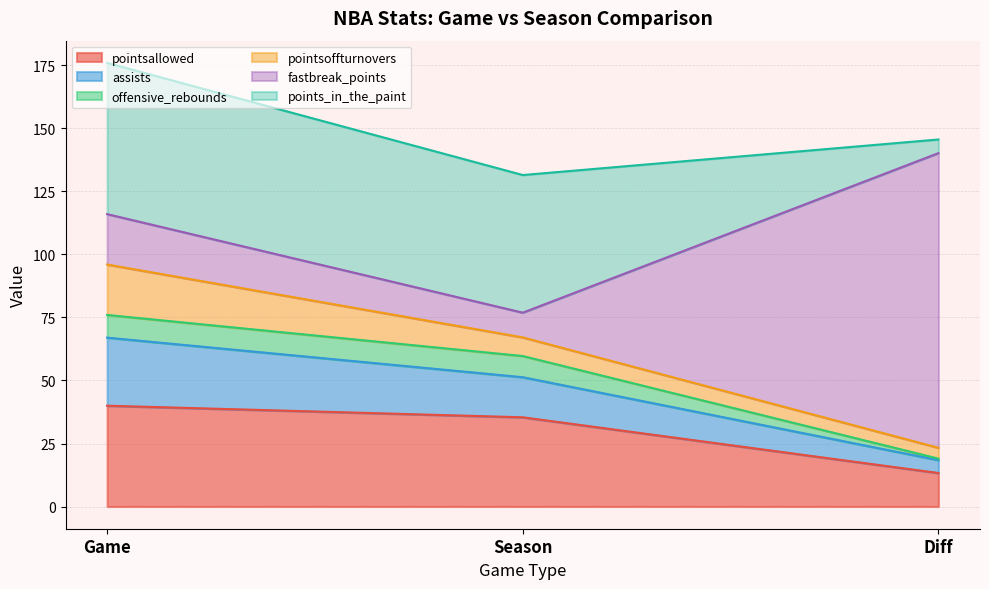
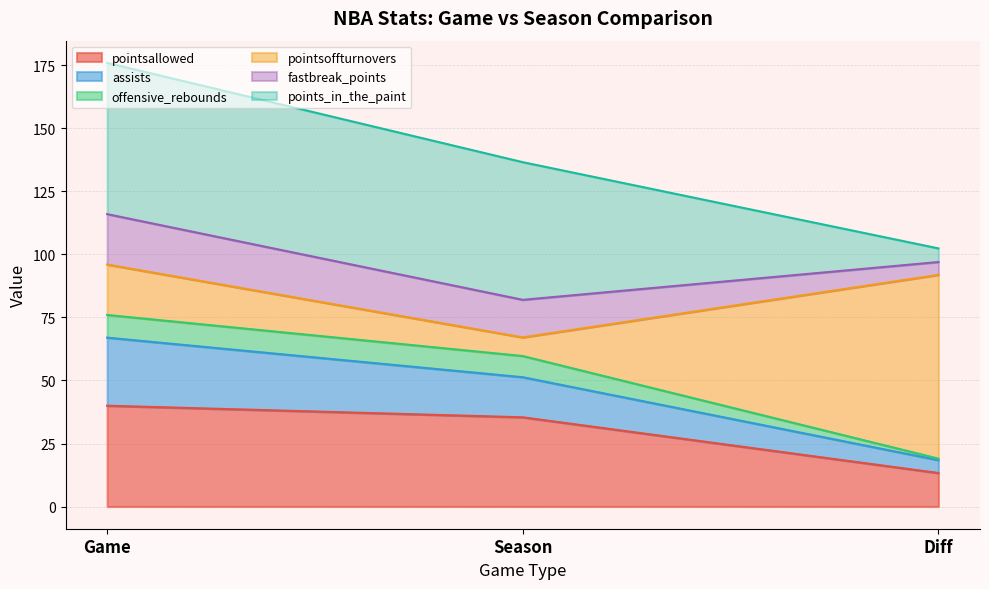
fastbreak_points, Season: 10 -> 15
pointsoffturnovers, Diff: 4 -> 73
fastbreak_points, Diff: 117 -> 5
